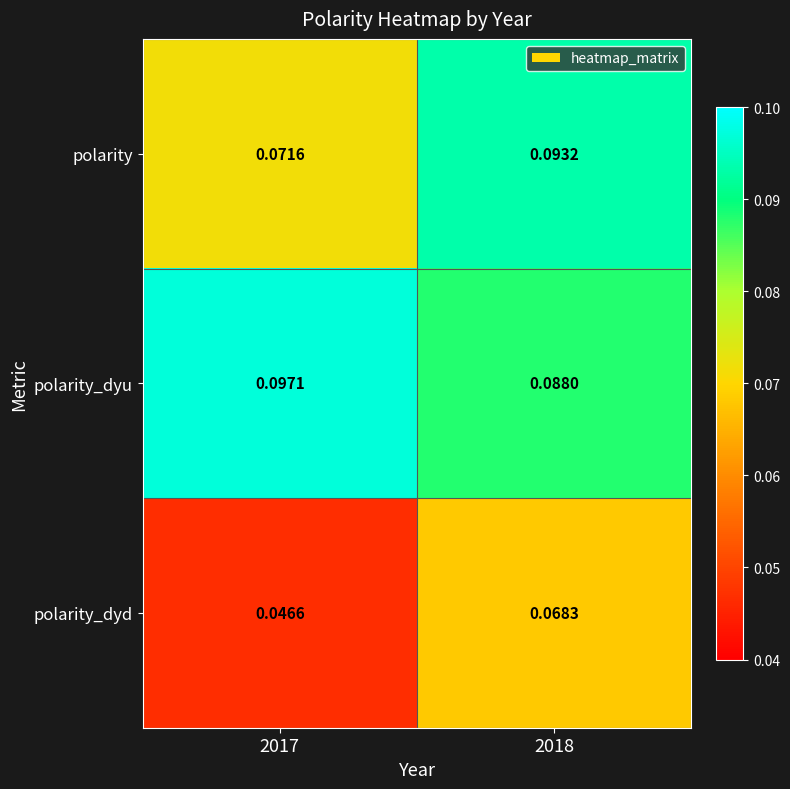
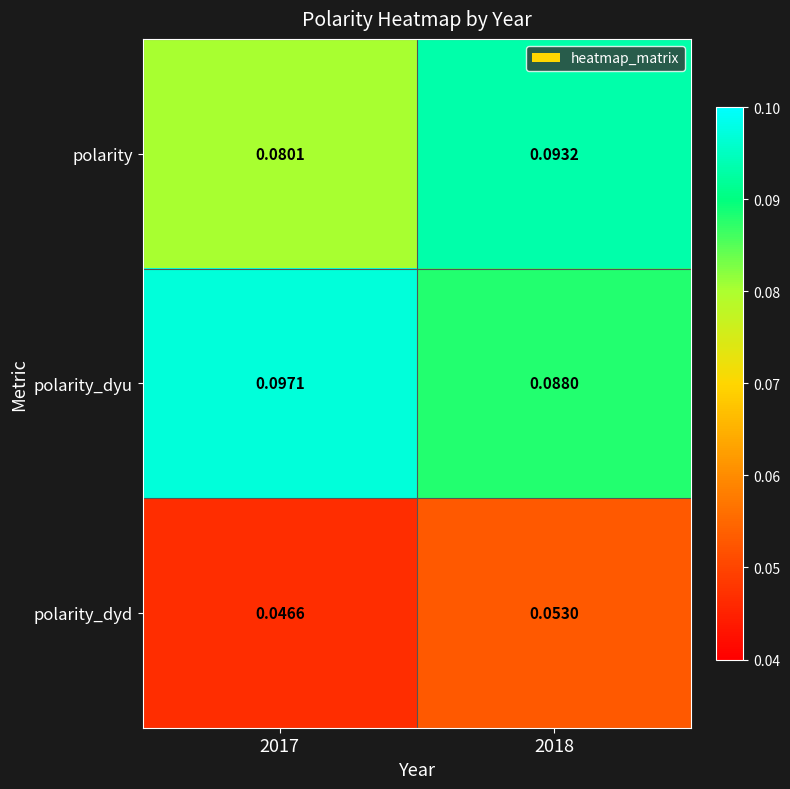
polarity, 2017: 0.0716 -> 0.0801
polarity_dyd, 2018: 0.0683 -> 0.0530
